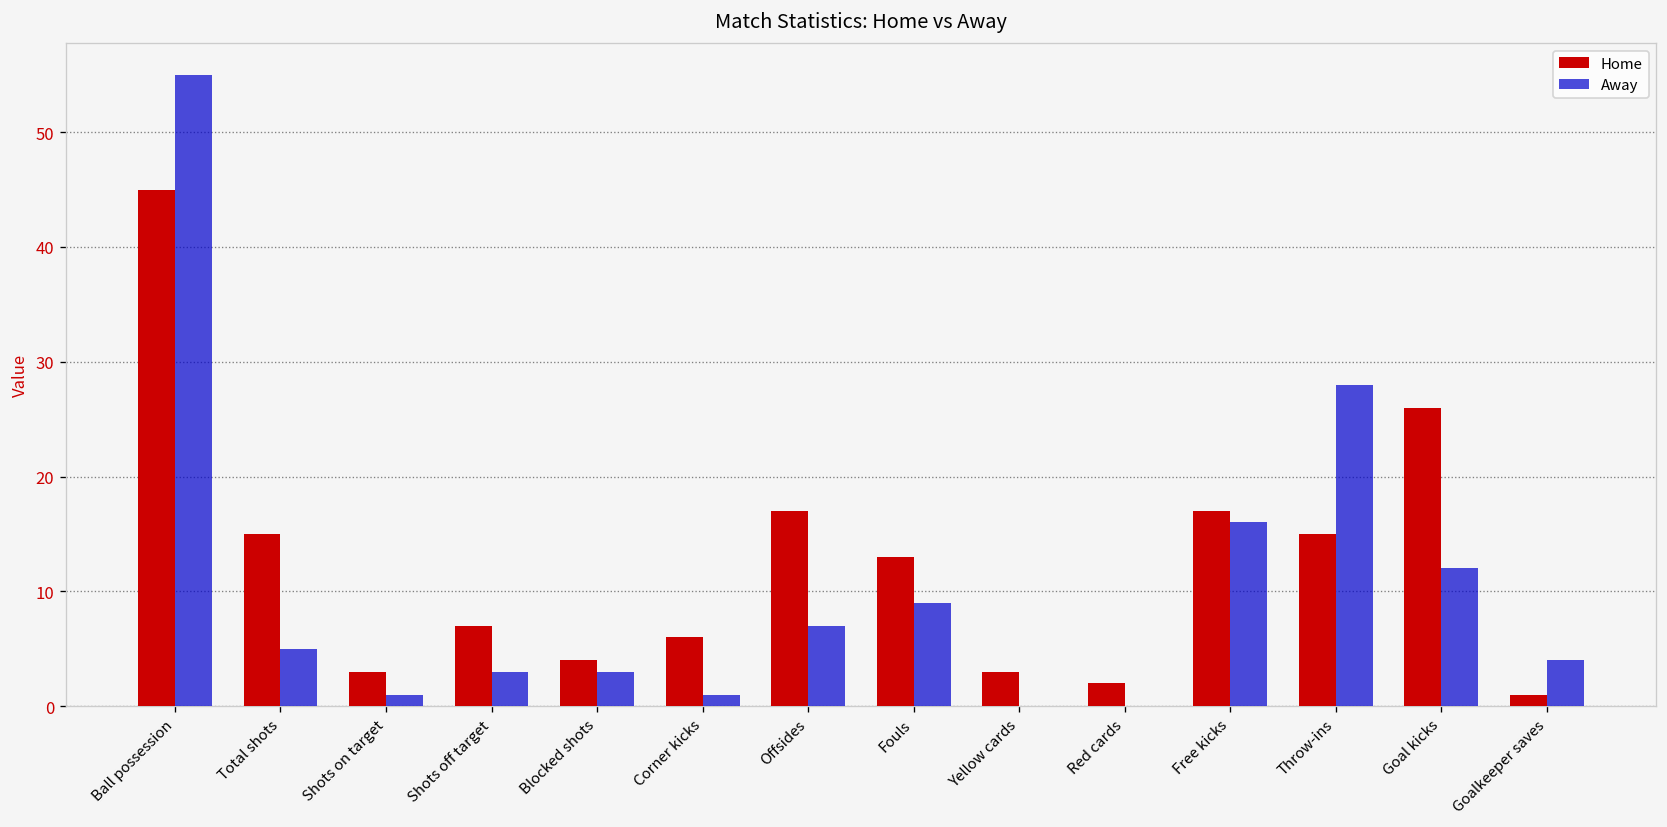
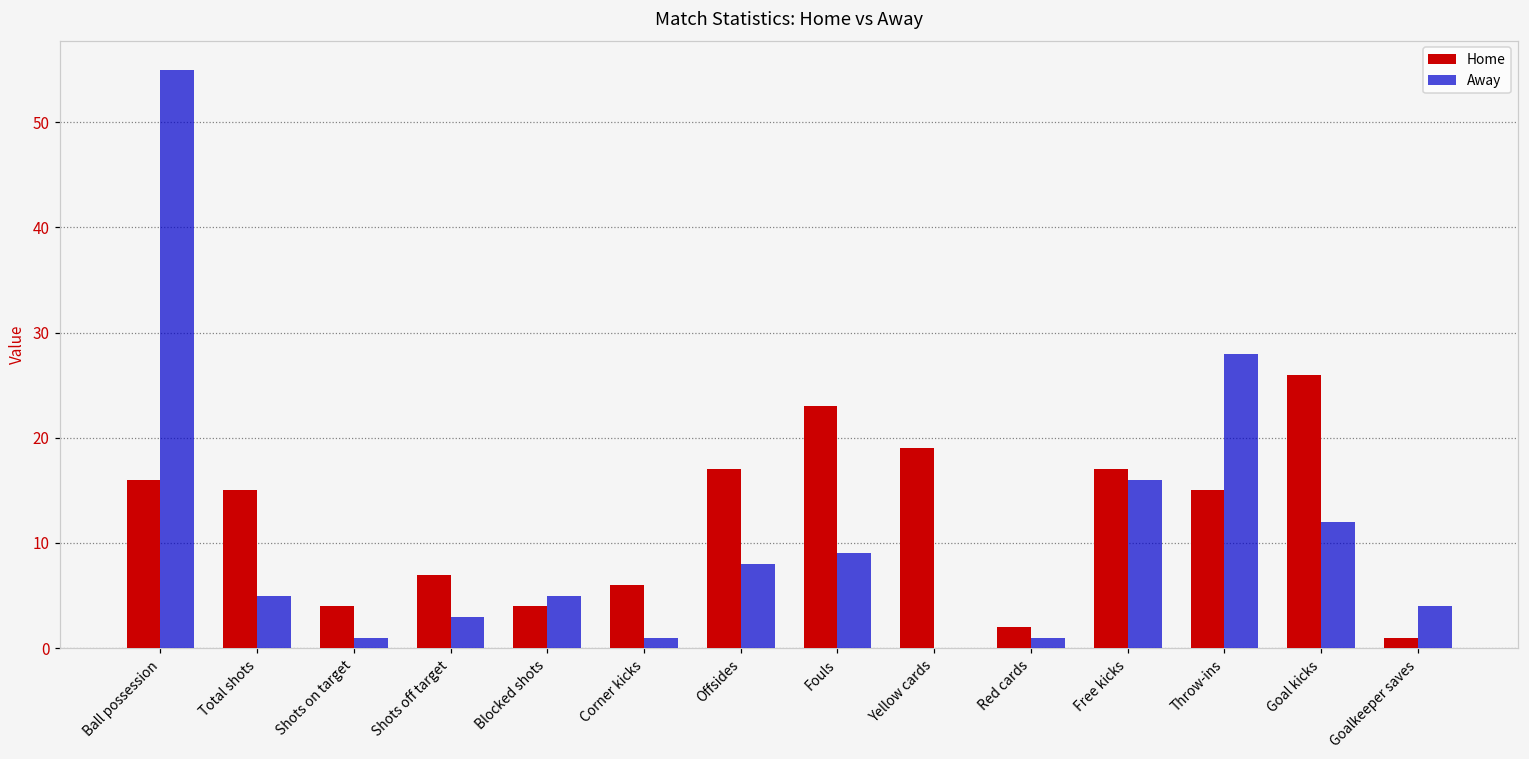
Home, Ball possession: 45 -> 16
Home, Shots on target: 3 -> 4
Away, Blocked shots: 3 -> 5
Away, Offsides: 7 -> 8
Home, Fouls: 13 -> 23
Home, Yellow cards: 3 -> 19
Away, Red cards: 0 -> 1
